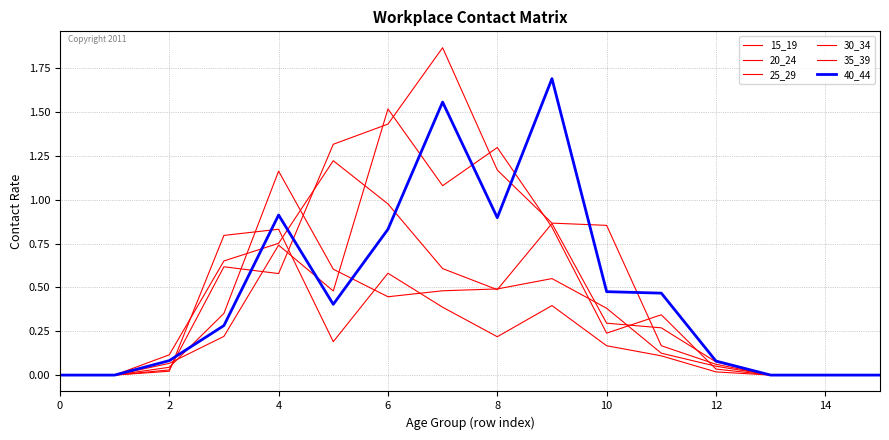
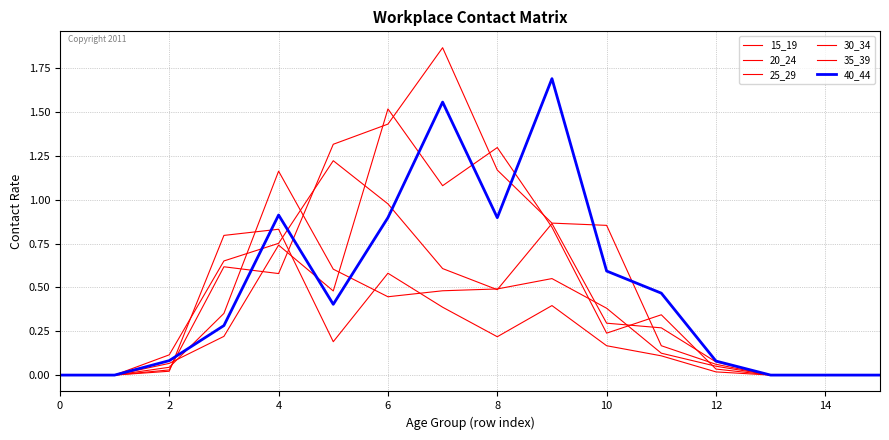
40_44, 6: 0.83 -> 0.90
40_44, 10: 0.48 -> 0.59
